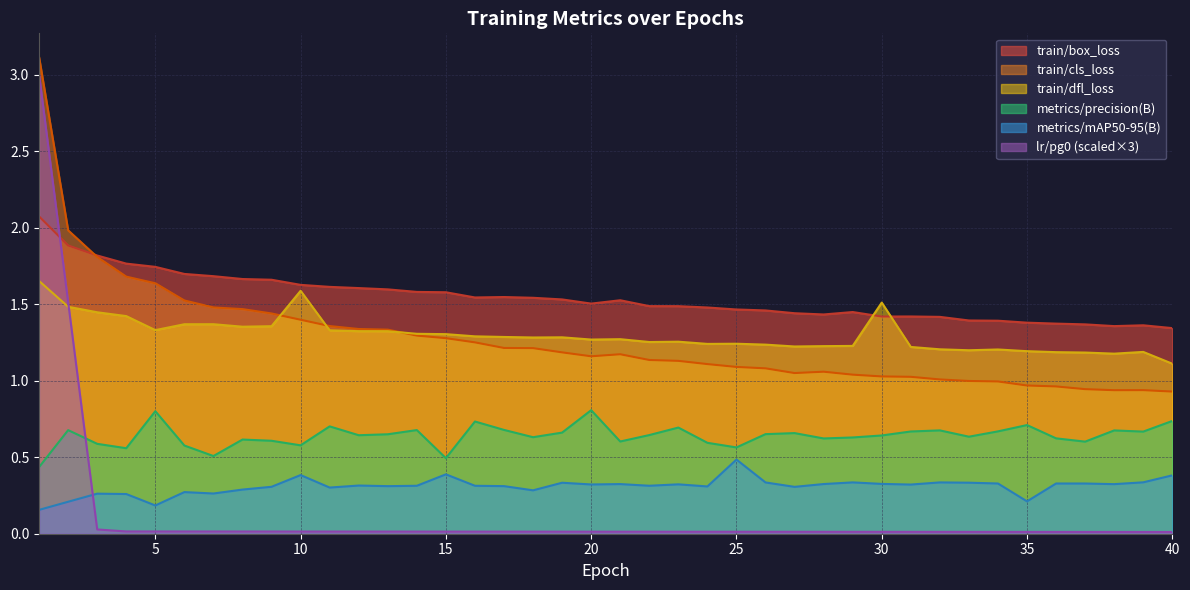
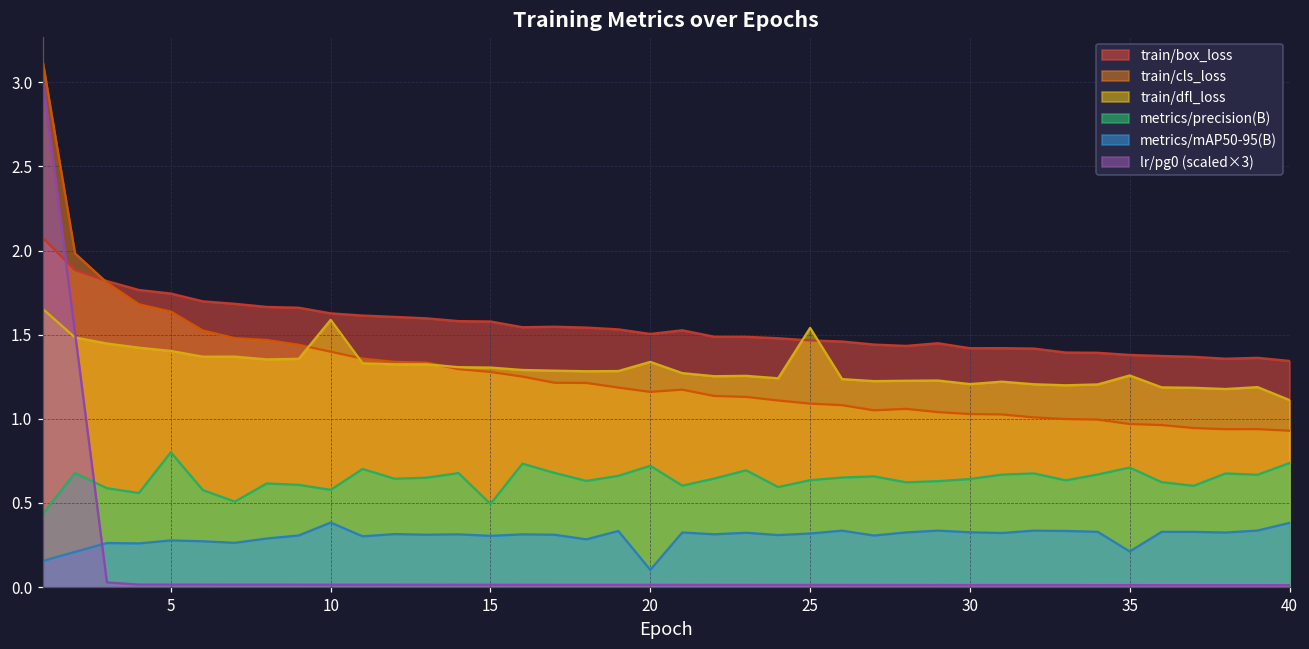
train/dfl_loss, 5: 1.33 -> 1.40
metrics/mAP50-95(B), 5: 0.18 -> 0.28
metrics/mAP50-95(B), 15: 0.39 -> 0.30
train/dfl_loss, 20: 1.27 -> 1.34
metrics/precision(B), 20: 0.81 -> 0.72
metrics/mAP50-95(B), 20: 0.32 -> 0.10
train/dfl_loss, 25: 1.24 -> 1.54
metrics/precision(B), 25: 0.56 -> 0.64
metrics/mAP50-95(B), 25: 0.48 -> 0.32
train/dfl_loss, 30: 1.51 -> 1.21
train/dfl_loss, 35: 1.19 -> 1.26
